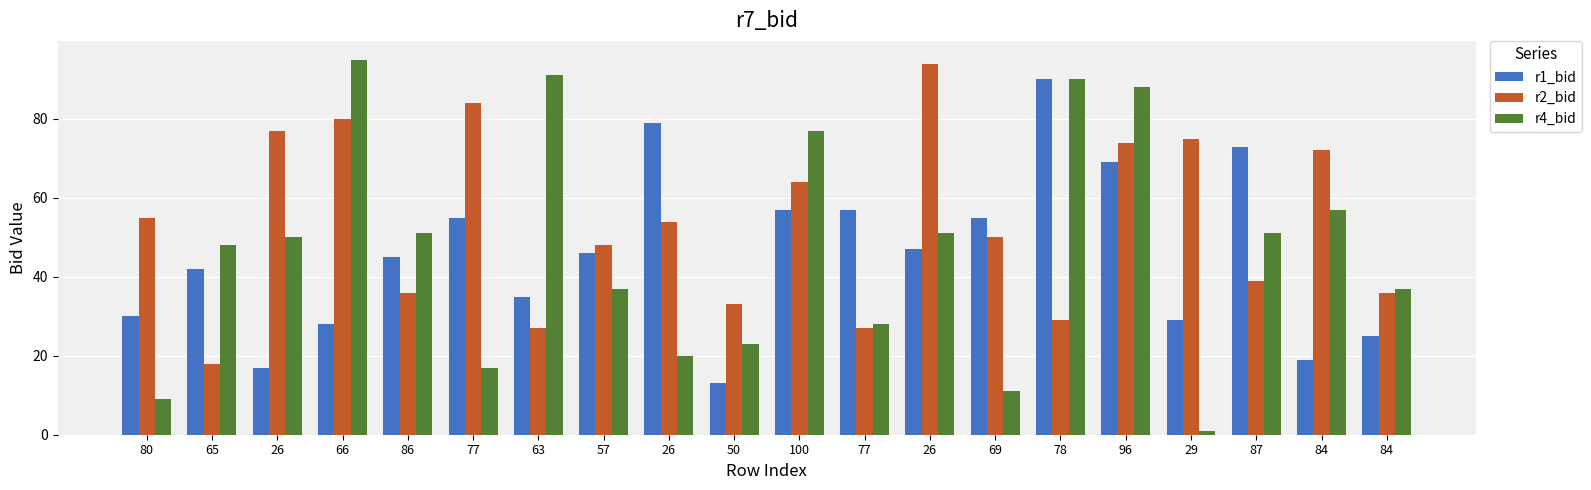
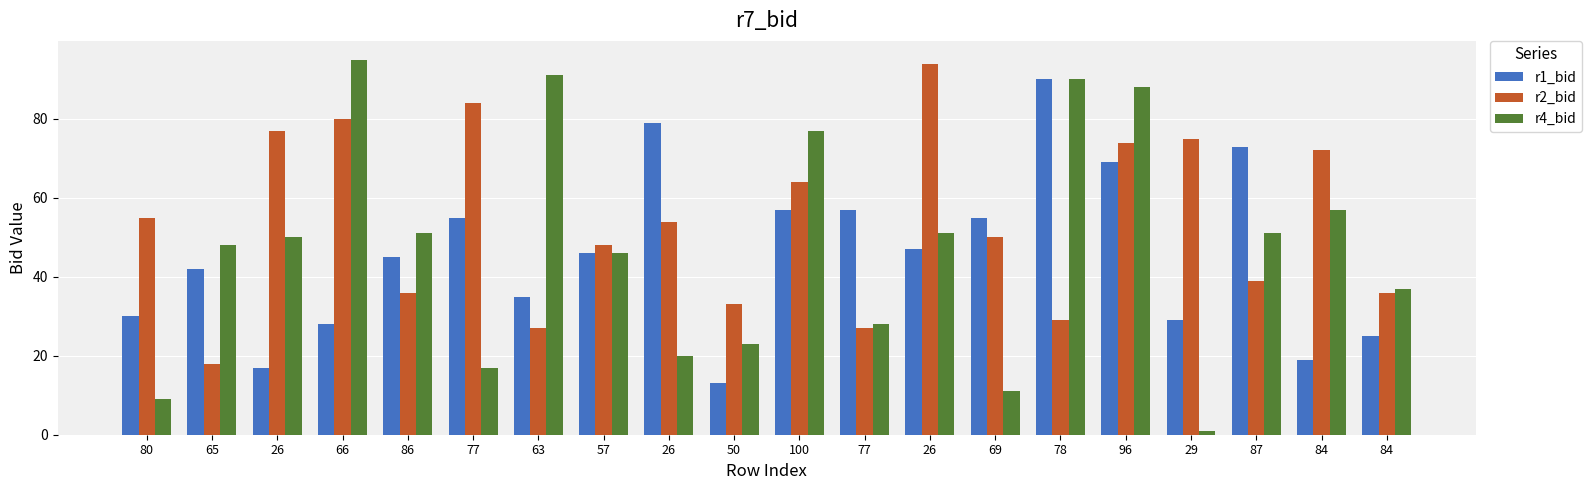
r4_bid, 57: 37 -> 46
